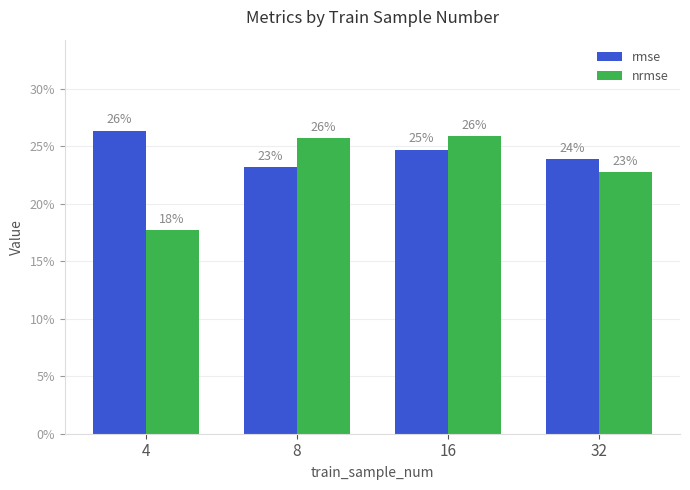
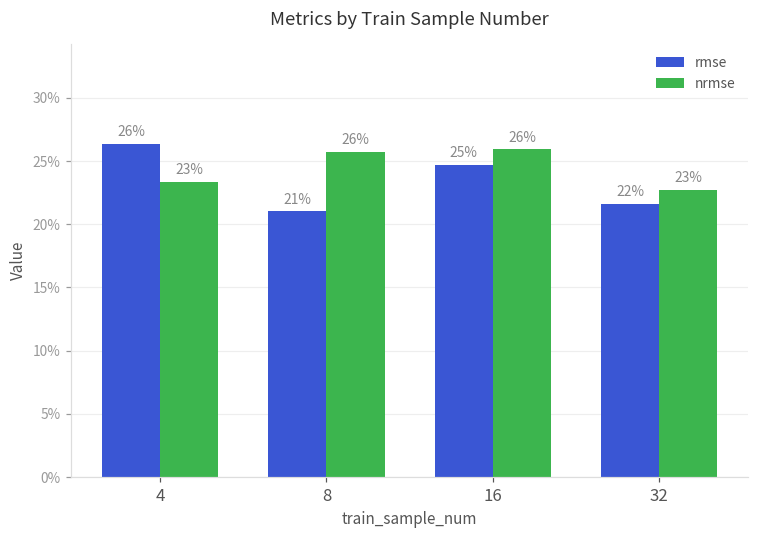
nrmse, 4: 18% -> 23%
rmse, 8: 23% -> 21%
rmse, 32: 24% -> 22%
